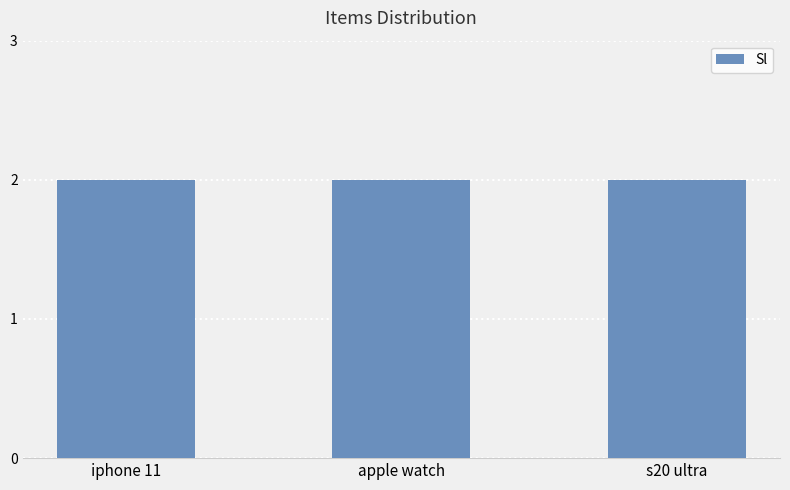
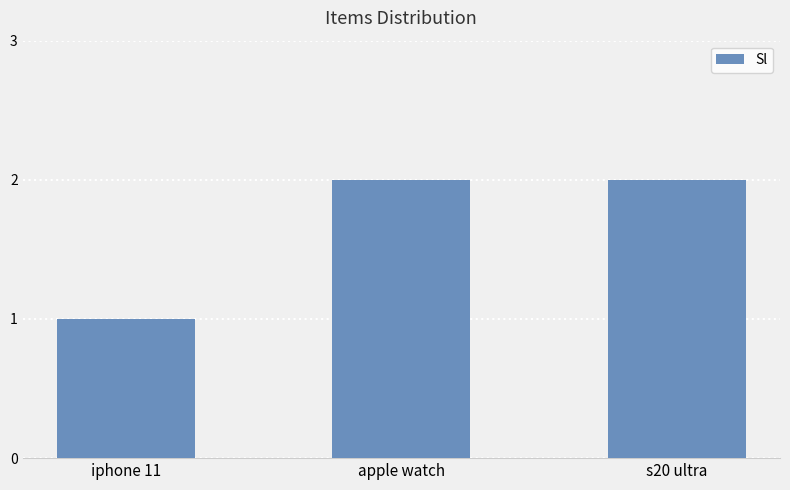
iphone 11: 2 -> 1
